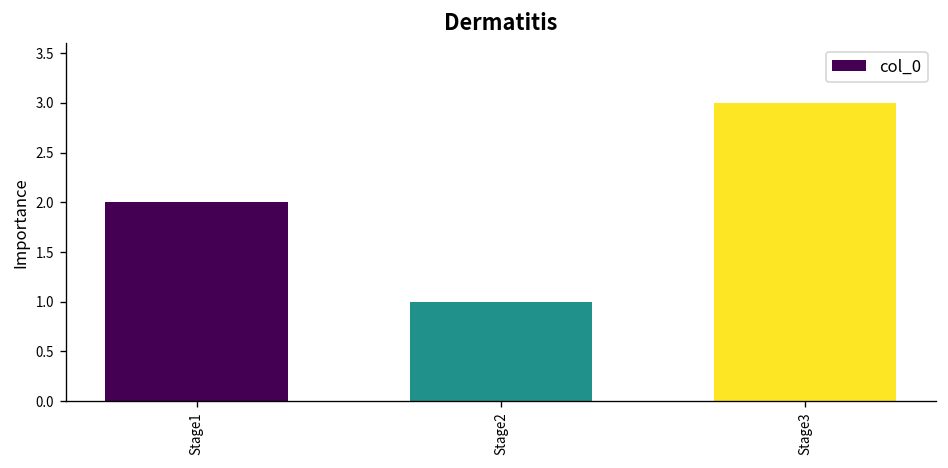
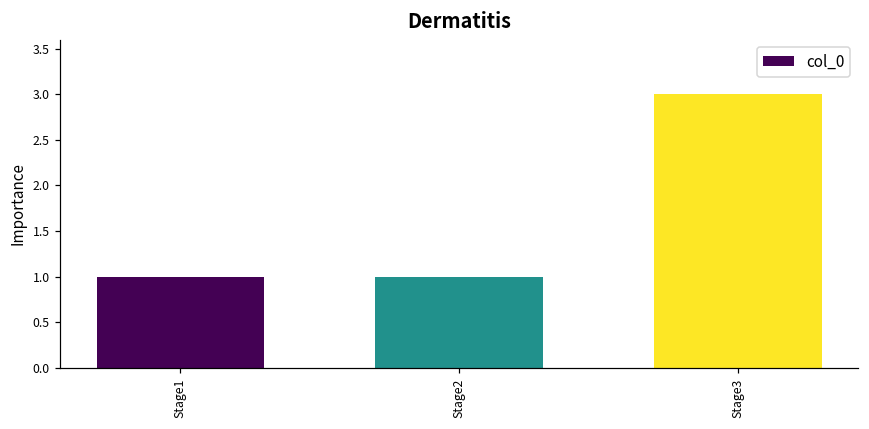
Stage1: 2 -> 1
